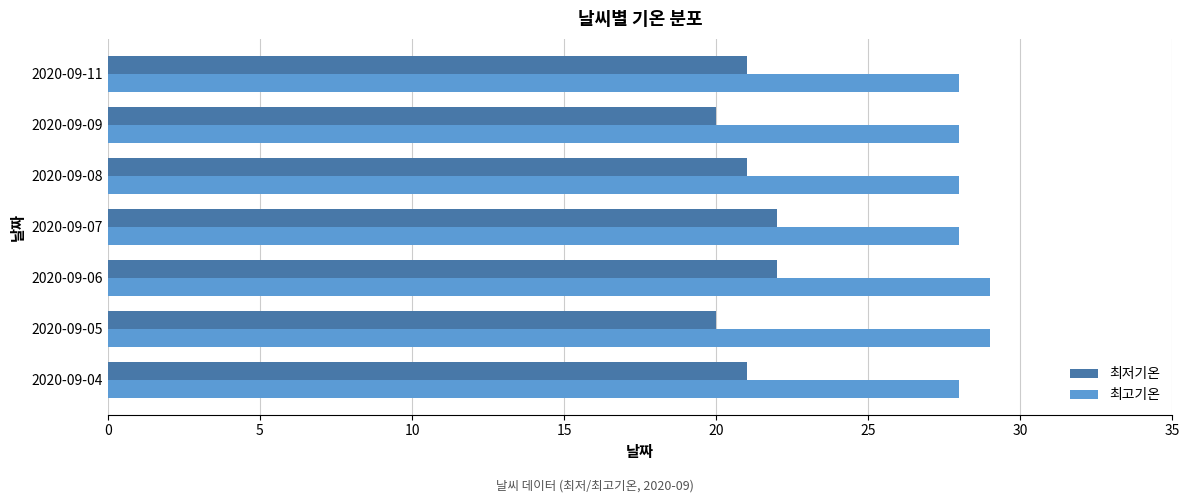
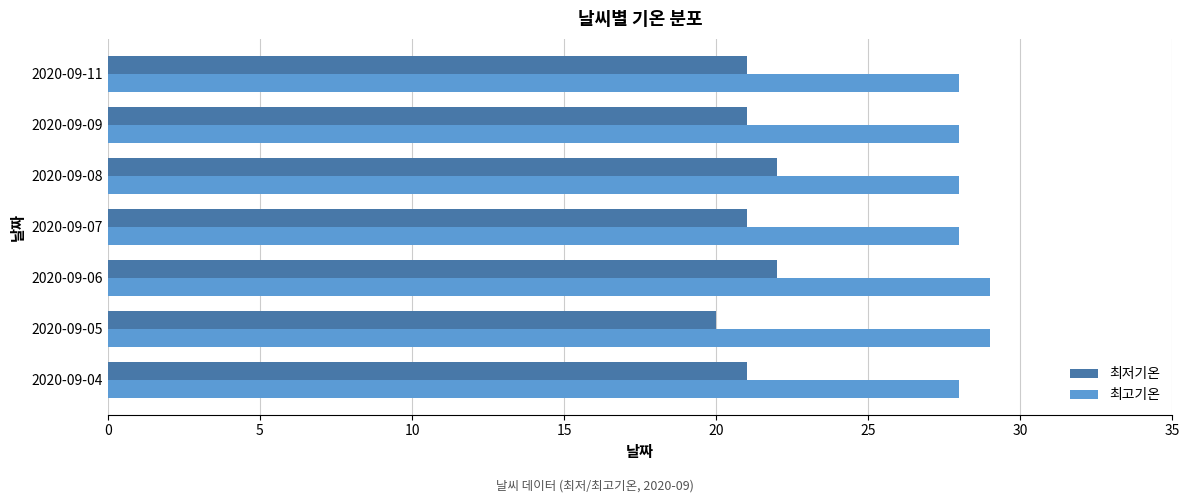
최저기온, 2020-09-09: 20 -> 21
최저기온, 2020-09-08: 21 -> 22
최저기온, 2020-09-07: 22 -> 21
